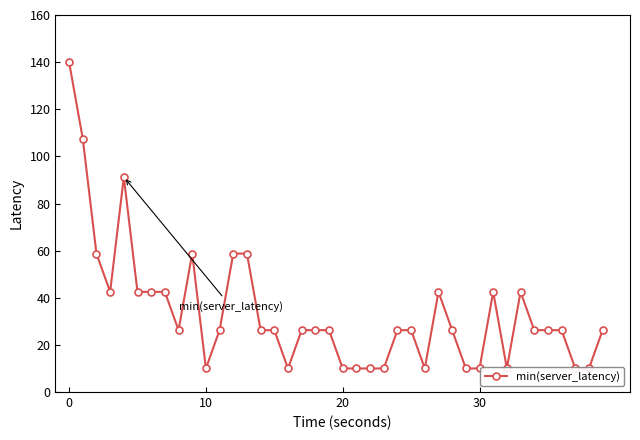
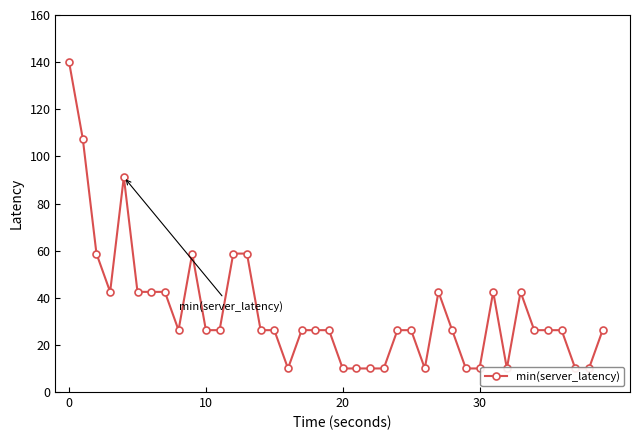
10: 10 -> 26
